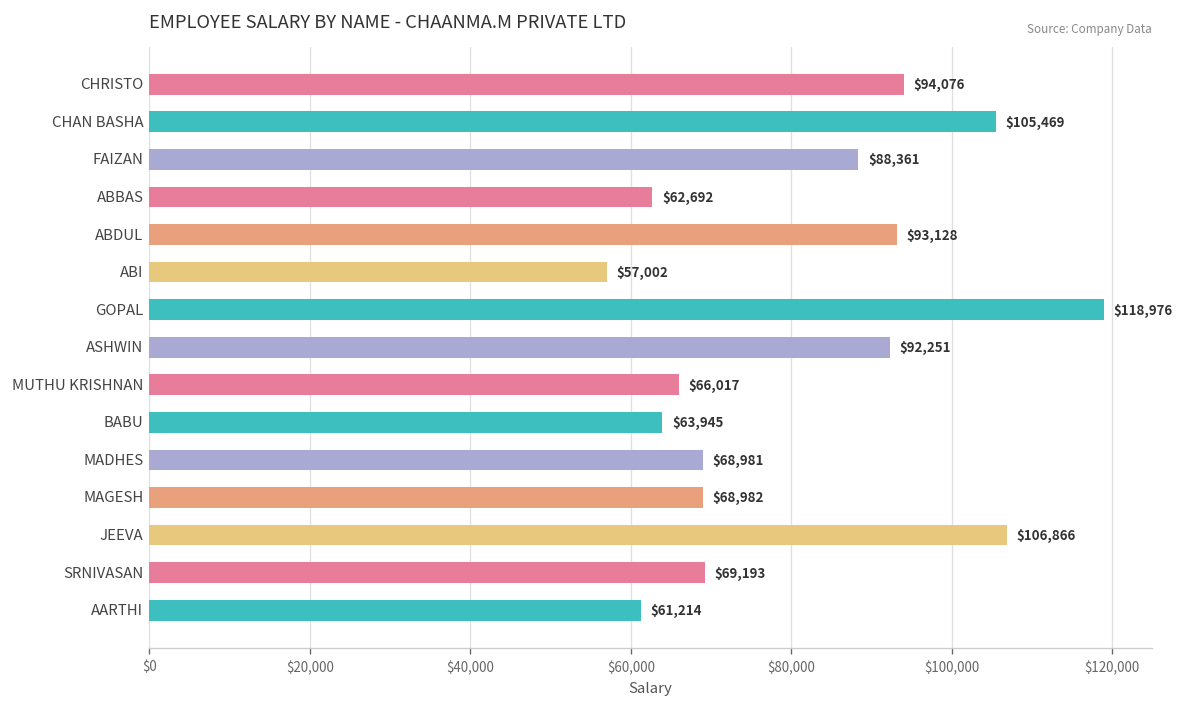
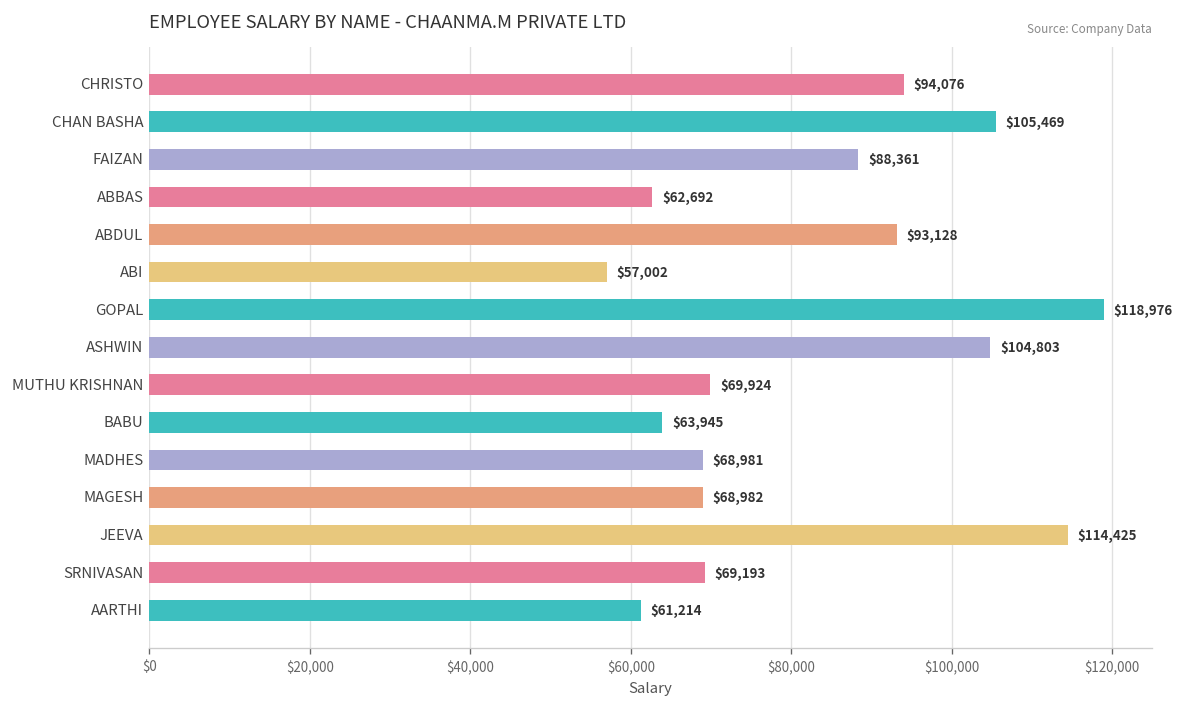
ASHWIN: $92,251 -> $104,803
MUTHU KRISHNAN: $66,017 -> $69,924
JEEVA: $106,866 -> $114,425
